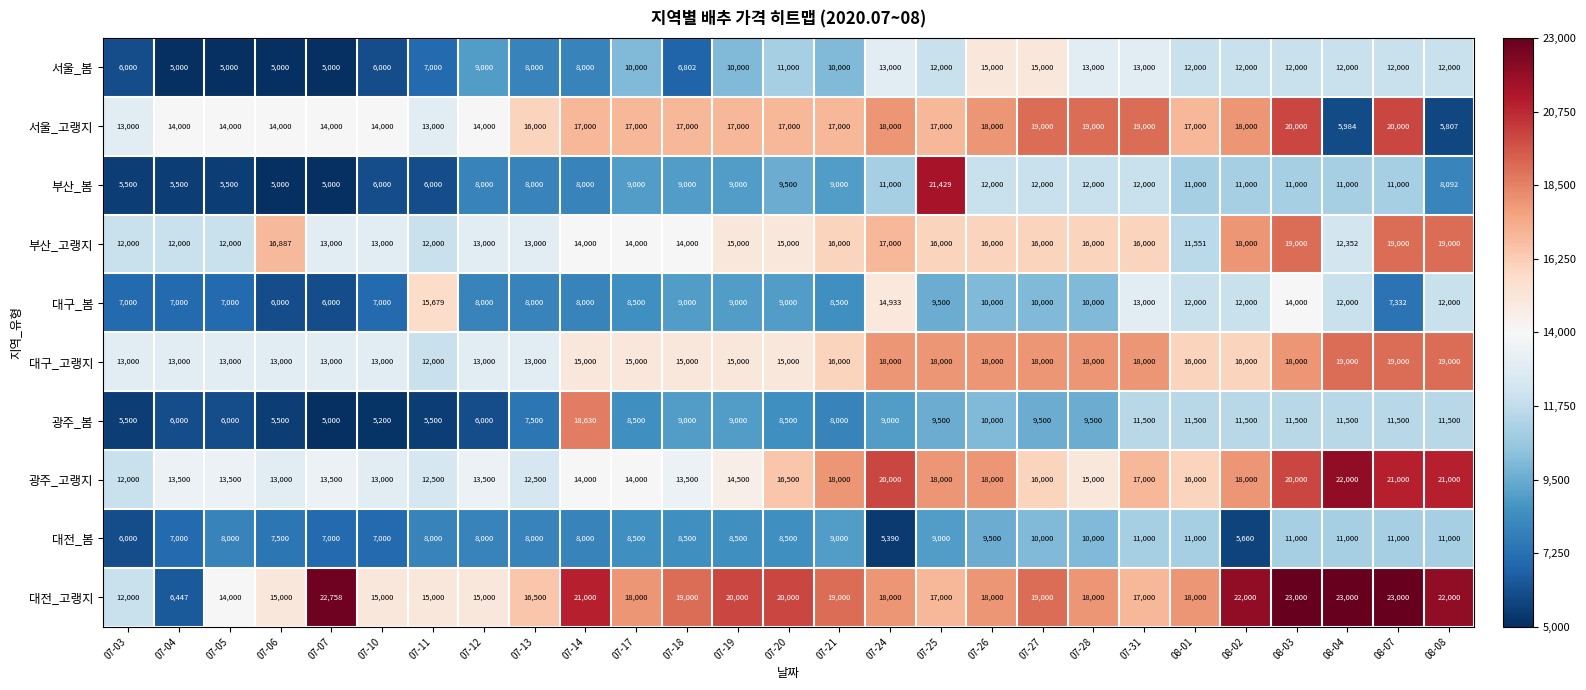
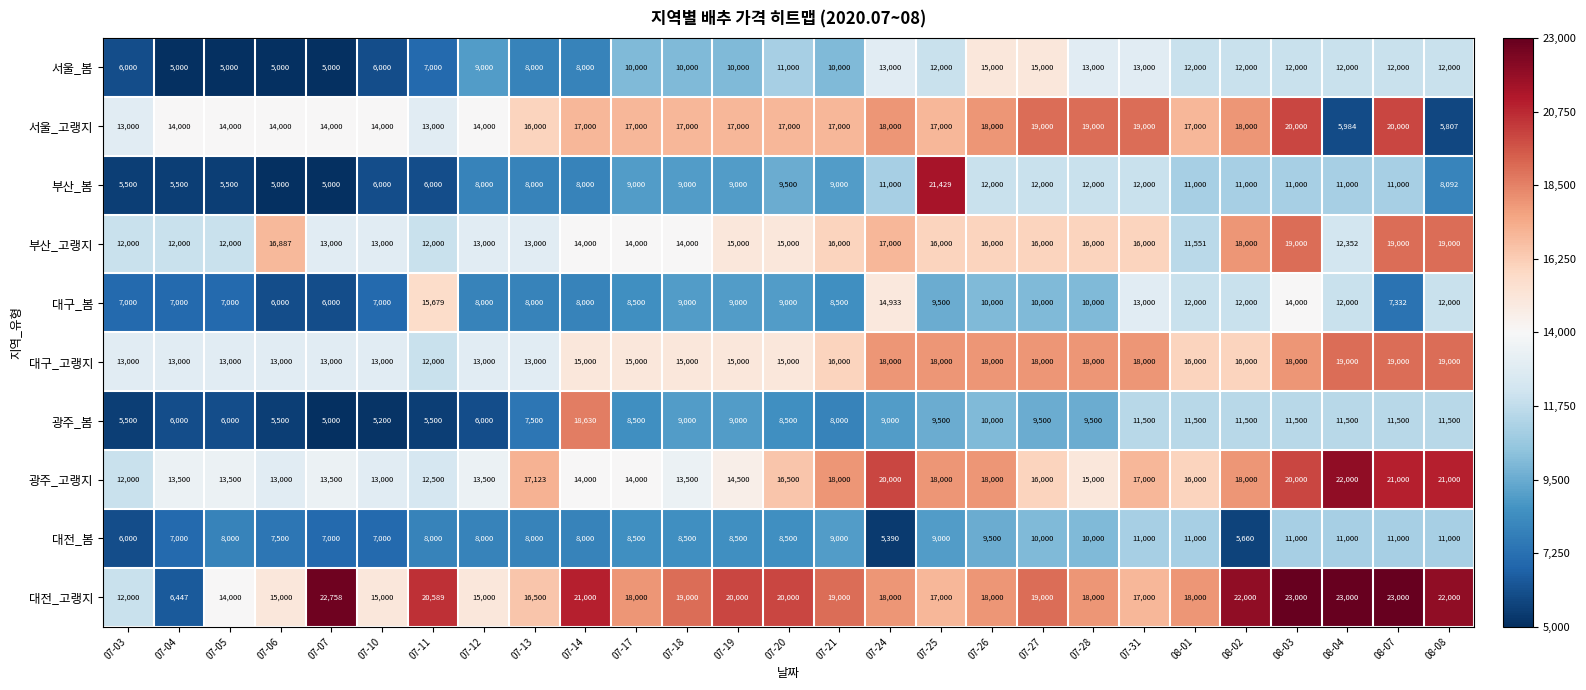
서울_봄, 07-18: 6,802 -> 10,000
광주_고랭지, 07-13: 12,500 -> 17,123
대전_고랭지, 07-11: 15,000 -> 20,589
